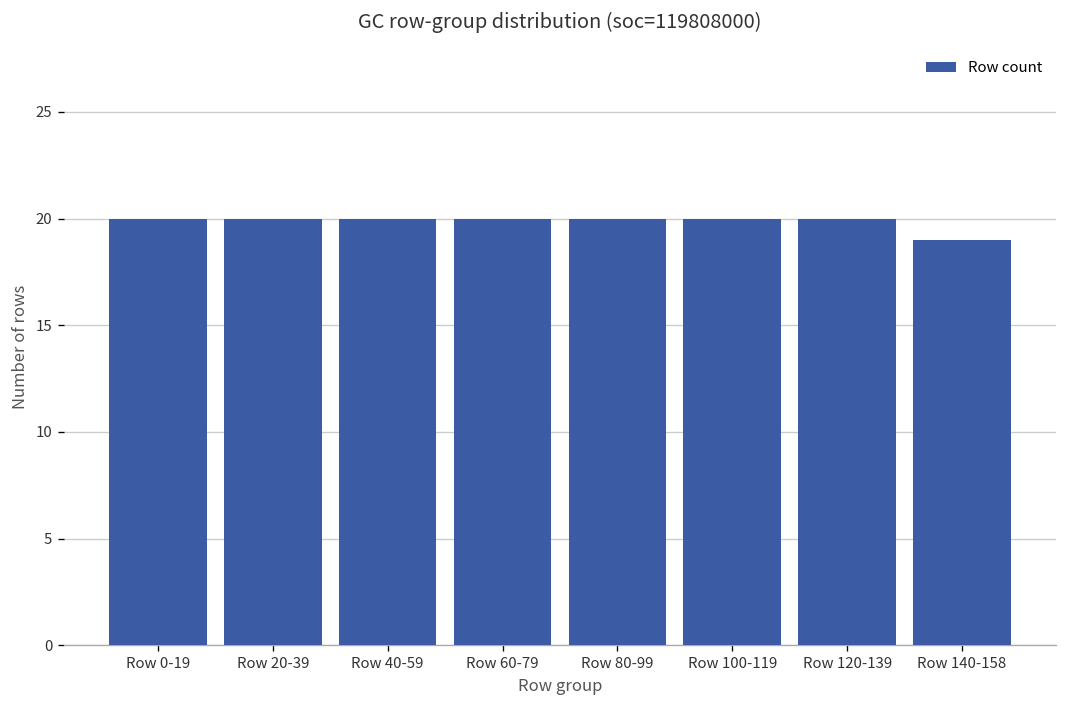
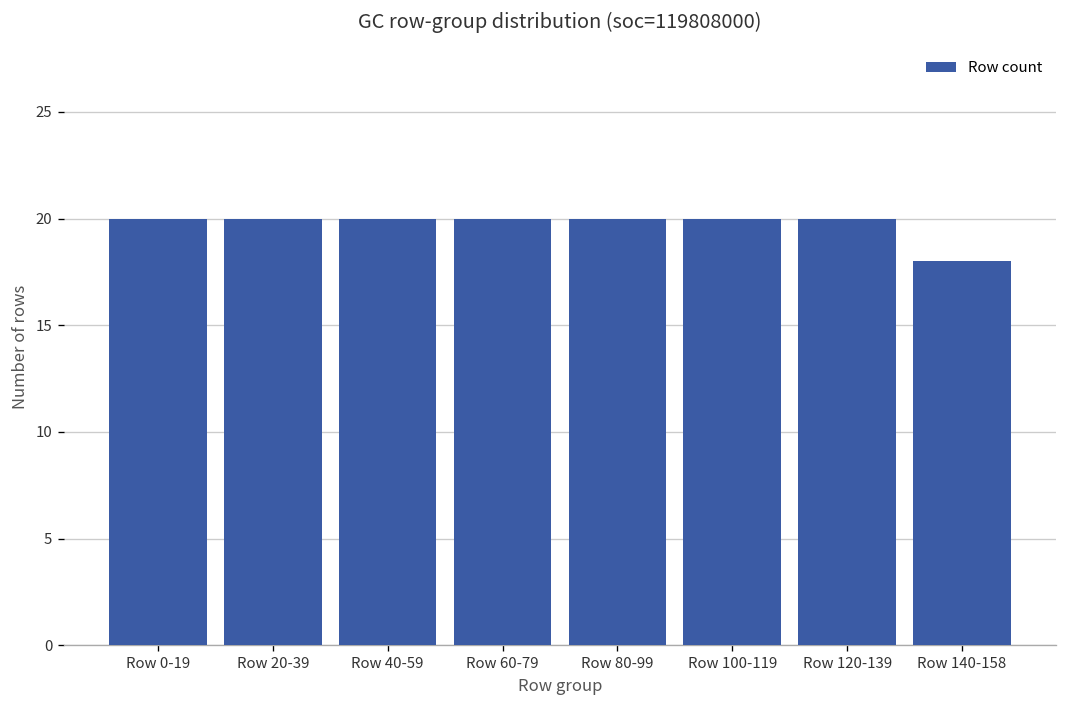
Row 140-158: 19 -> 18
